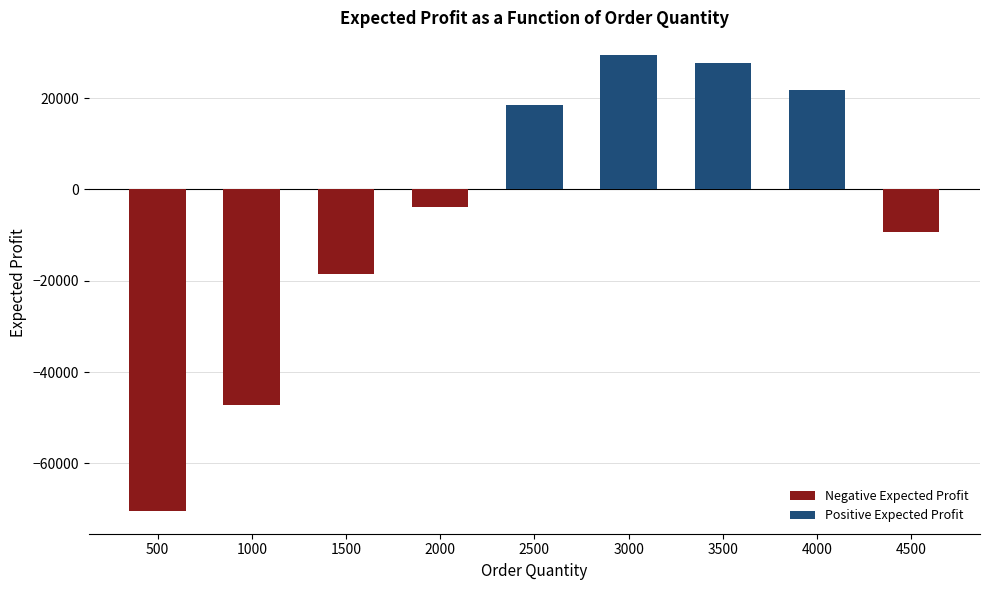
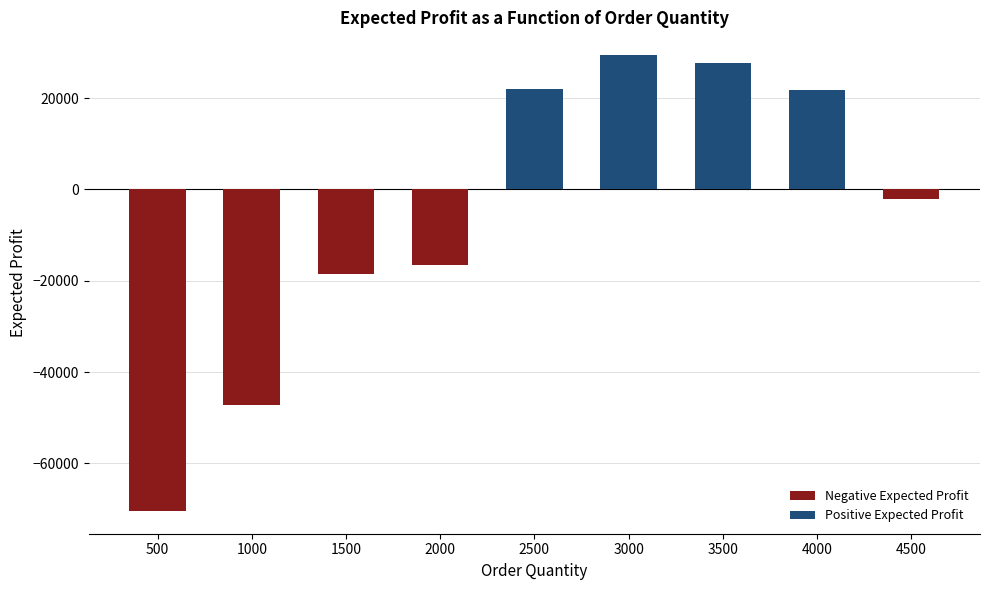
Negative Expected Profit, 2000: -4000 -> -17000
Positive Expected Profit, 2500: 18000 -> 22000
Negative Expected Profit, 4500: -9000 -> -2000
